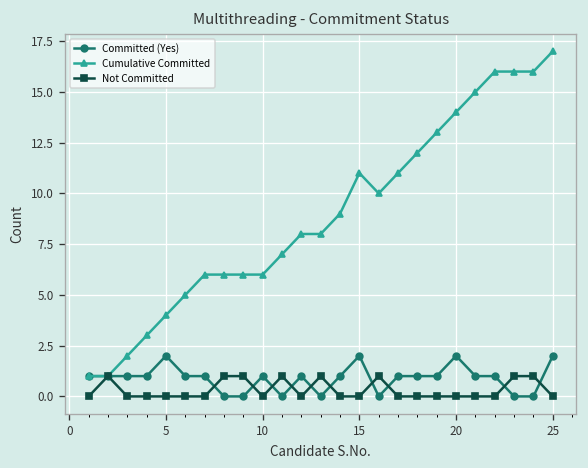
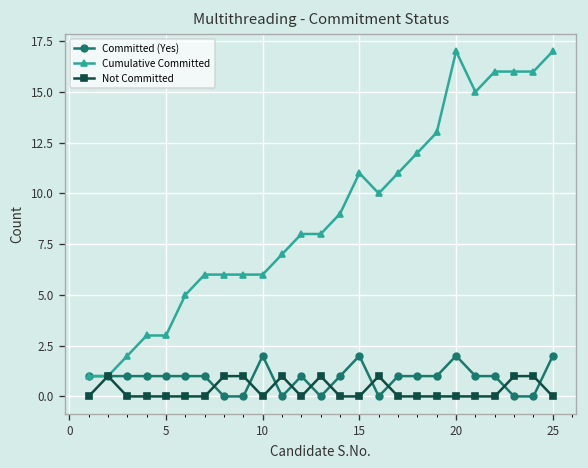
Committed (Yes), 5: 2 -> 1
Cumulative Committed, 5: 4 -> 3
Committed (Yes), 10: 1 -> 2
Cumulative Committed, 20: 14 -> 17
